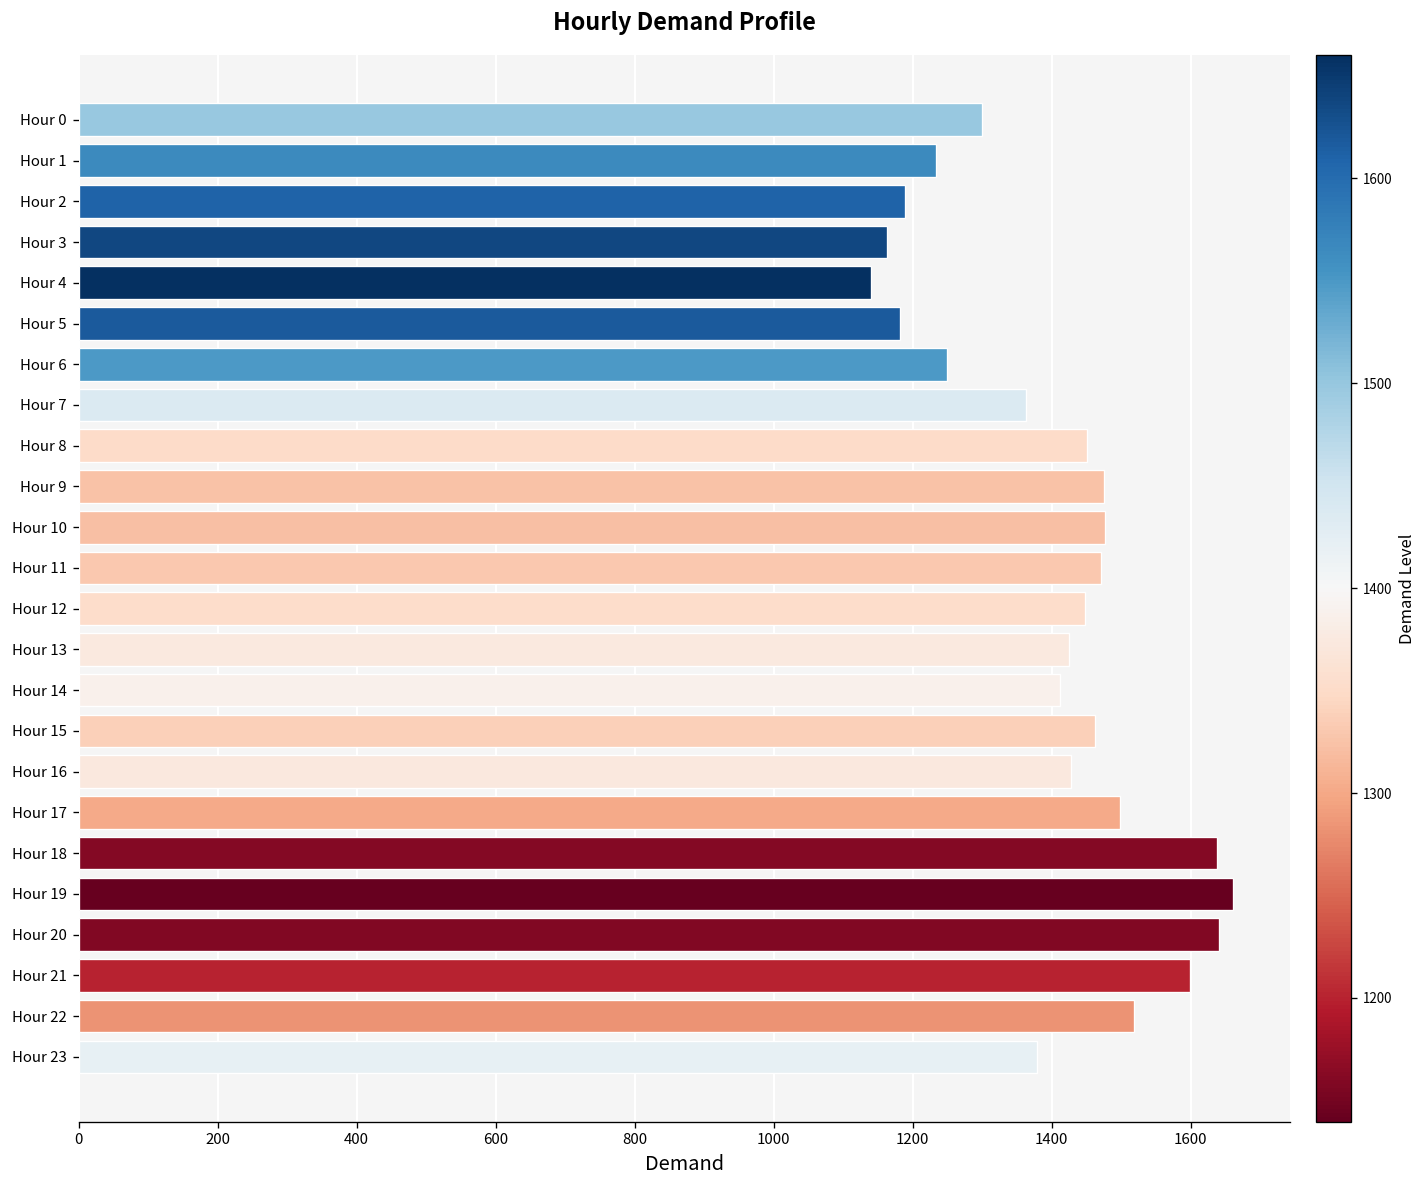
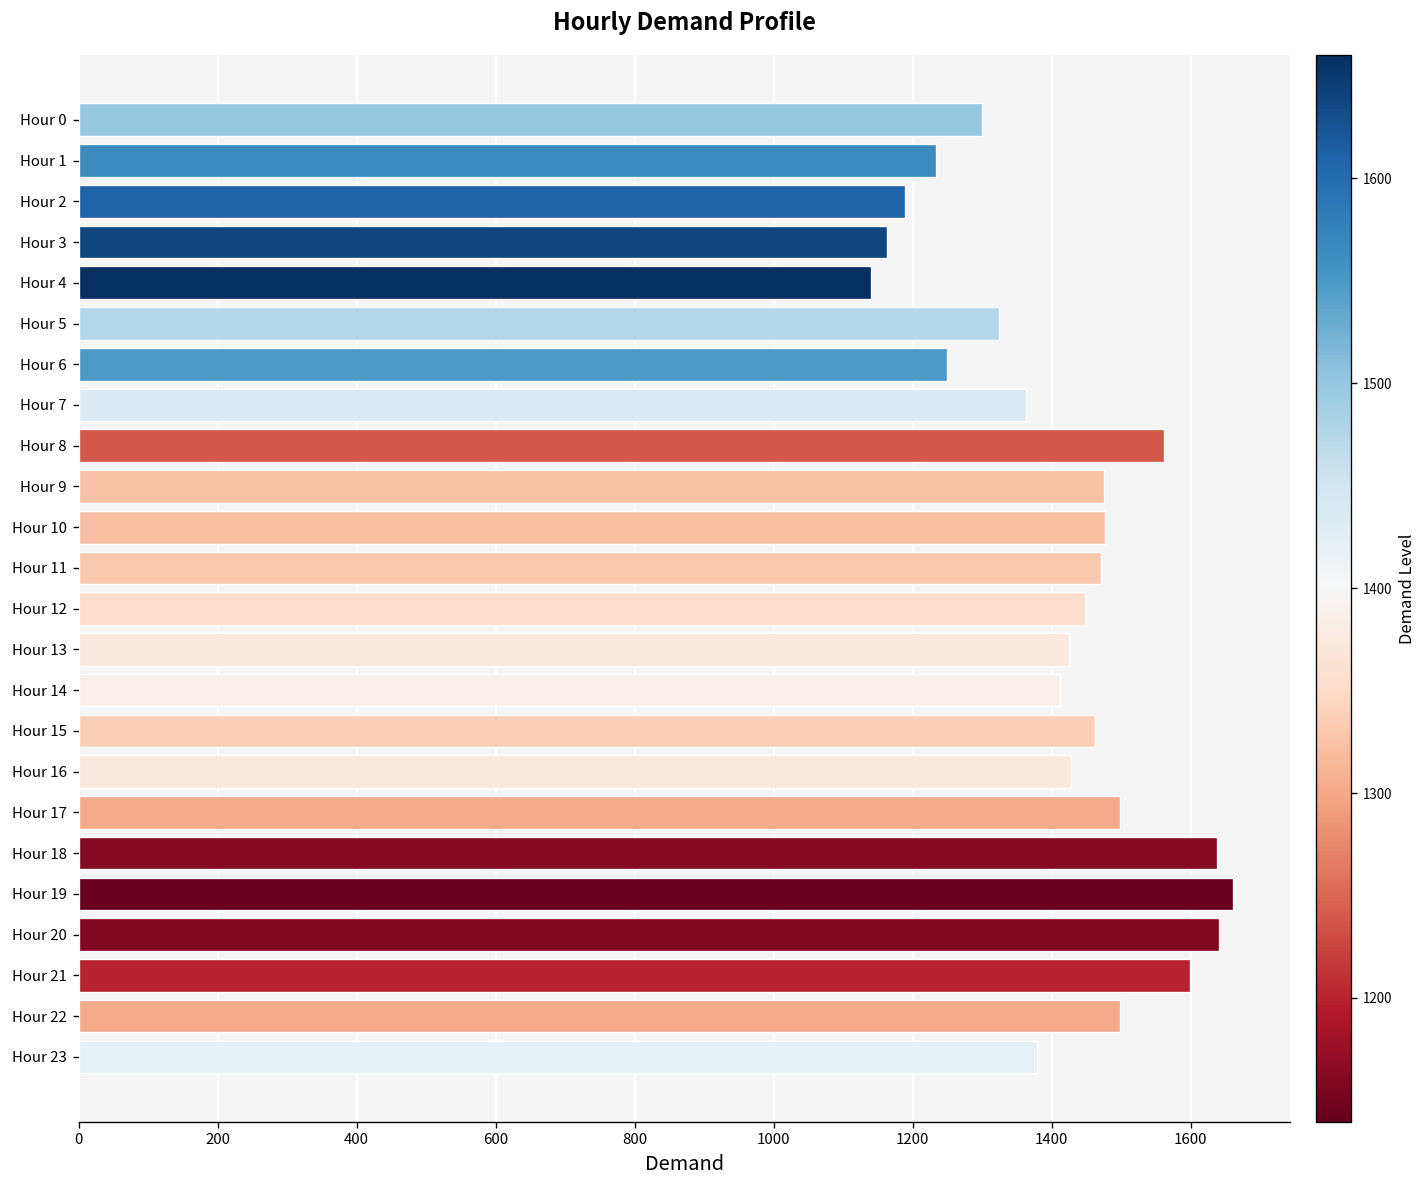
Hour 5: 1180 -> 1320
Hour 8: 1450 -> 1560
Hour 22: 1520 -> 1500
